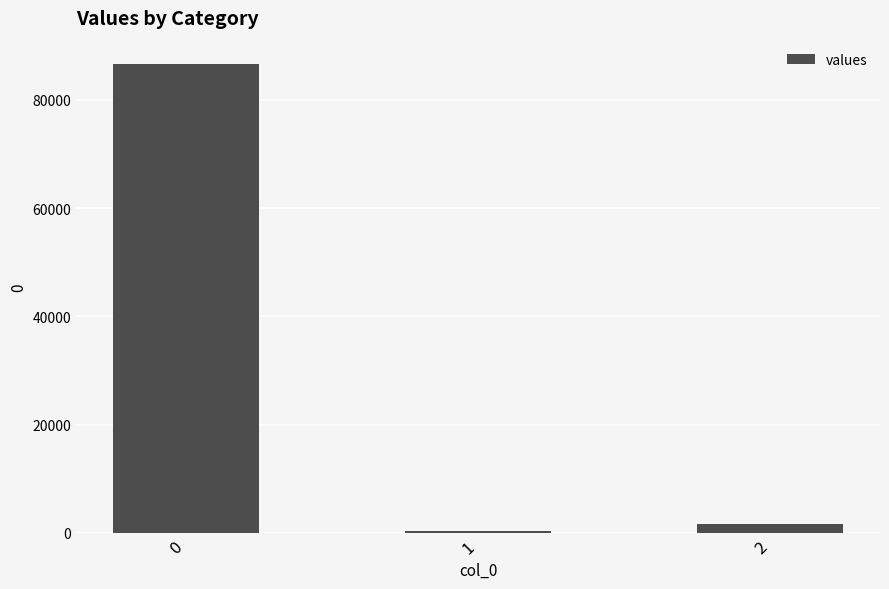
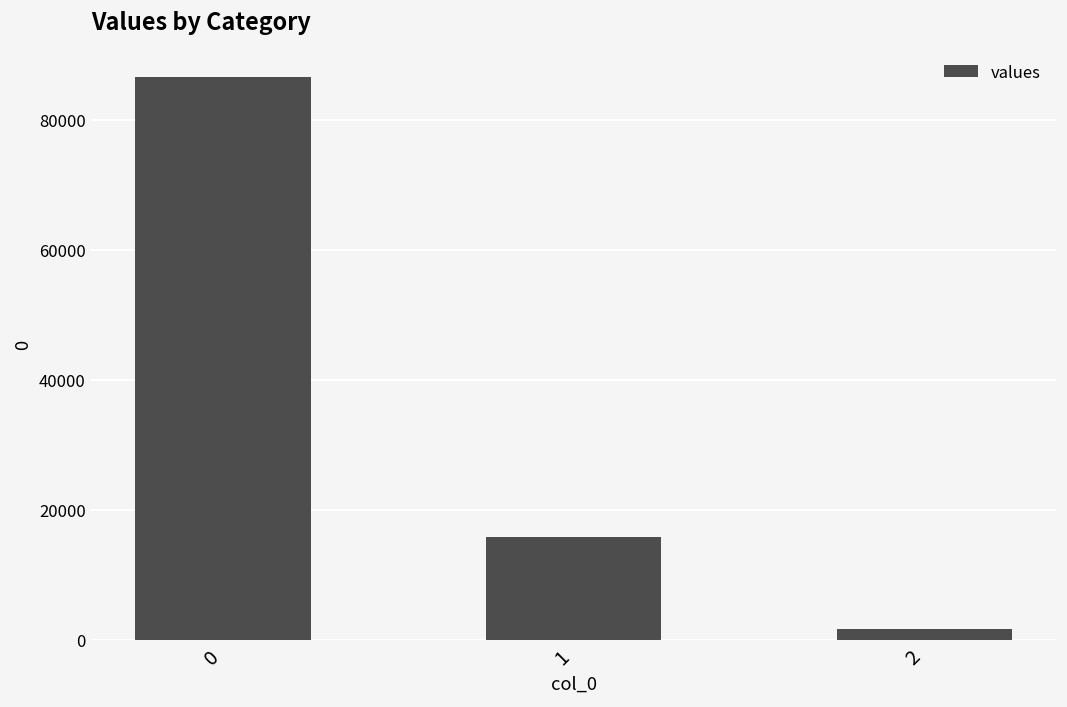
1: 0 -> 16000
